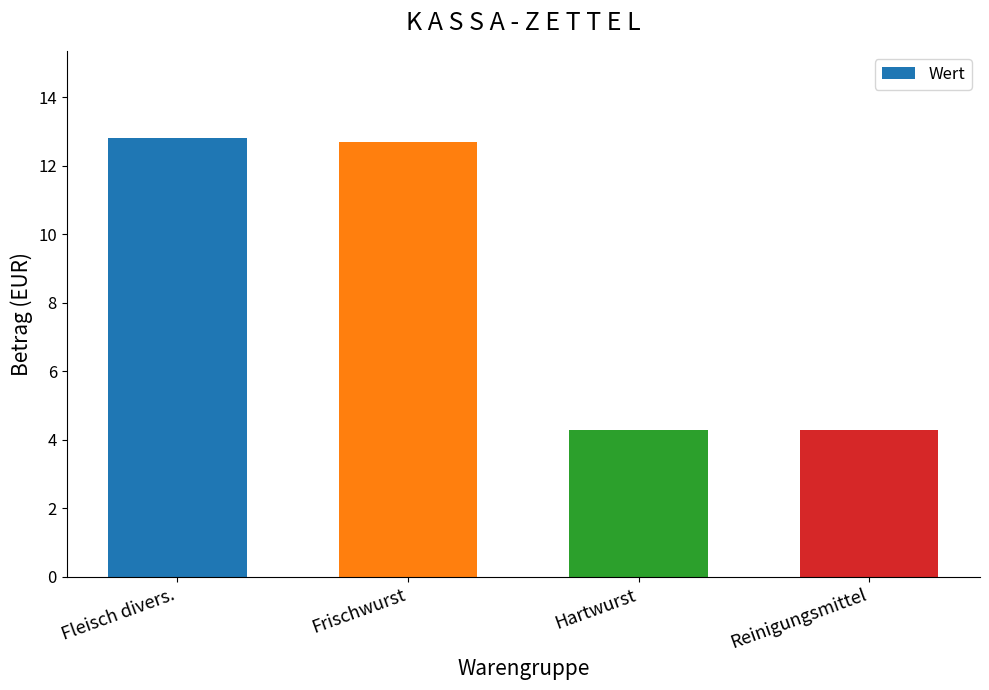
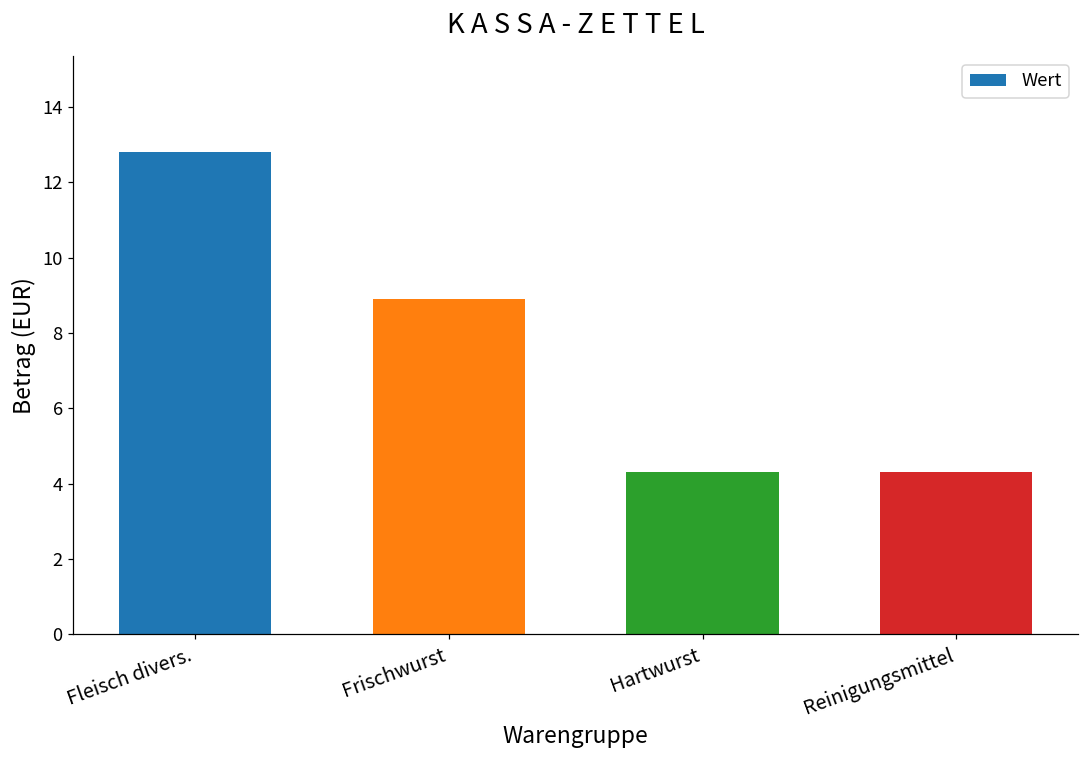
Frischwurst: 12.7 -> 8.9
